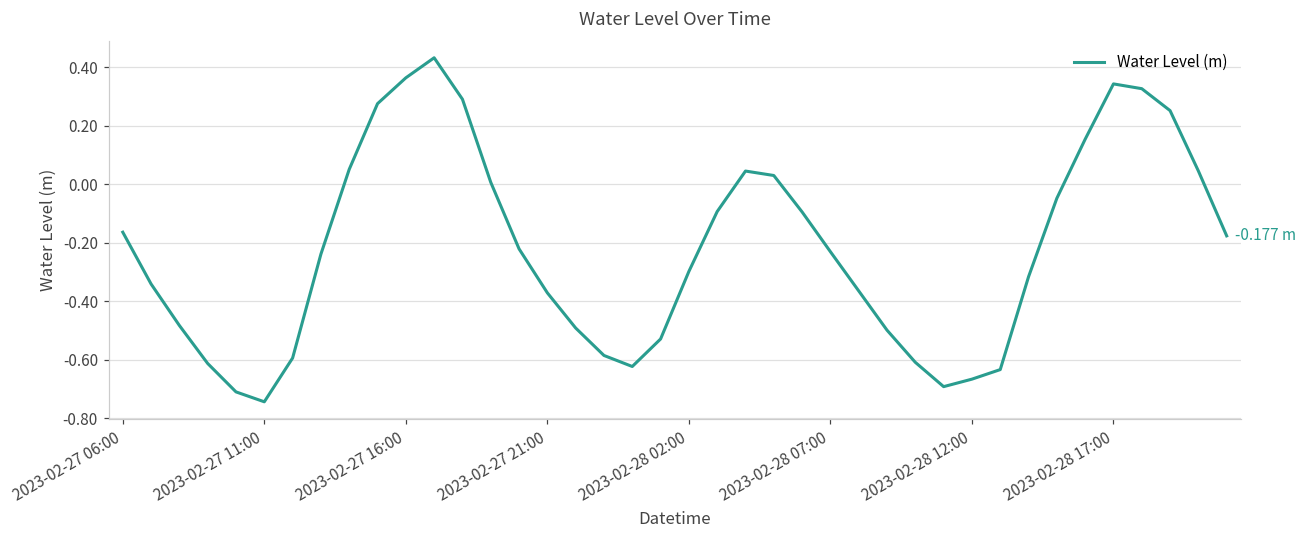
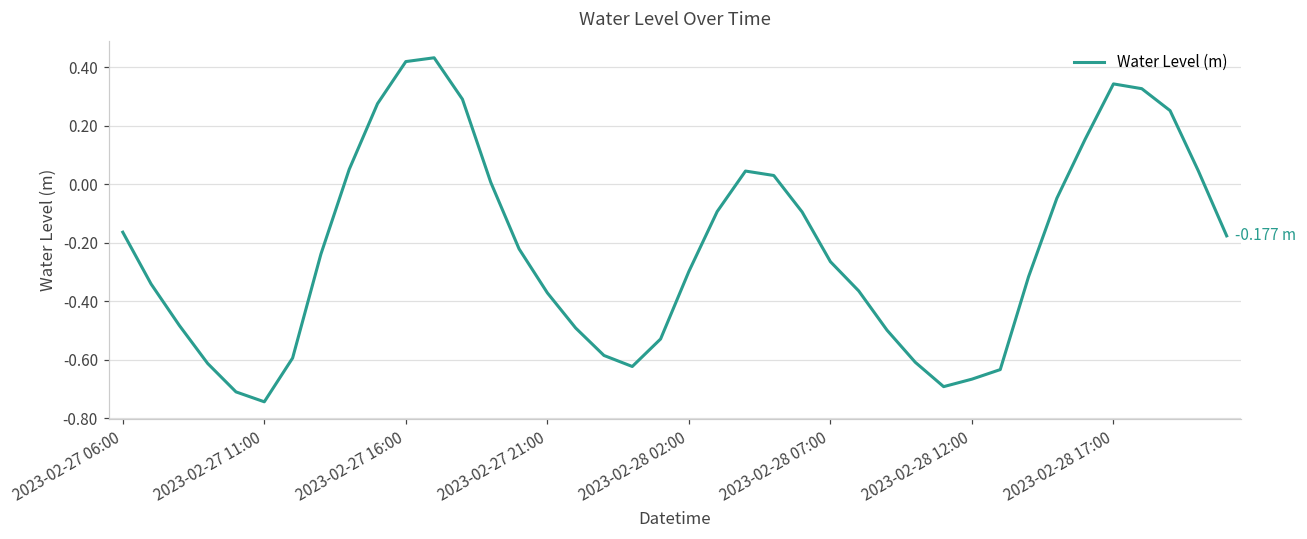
2023-02-27 16:00: 0.36 -> 0.42
2023-02-28 07:00: -0.23 -> -0.26
